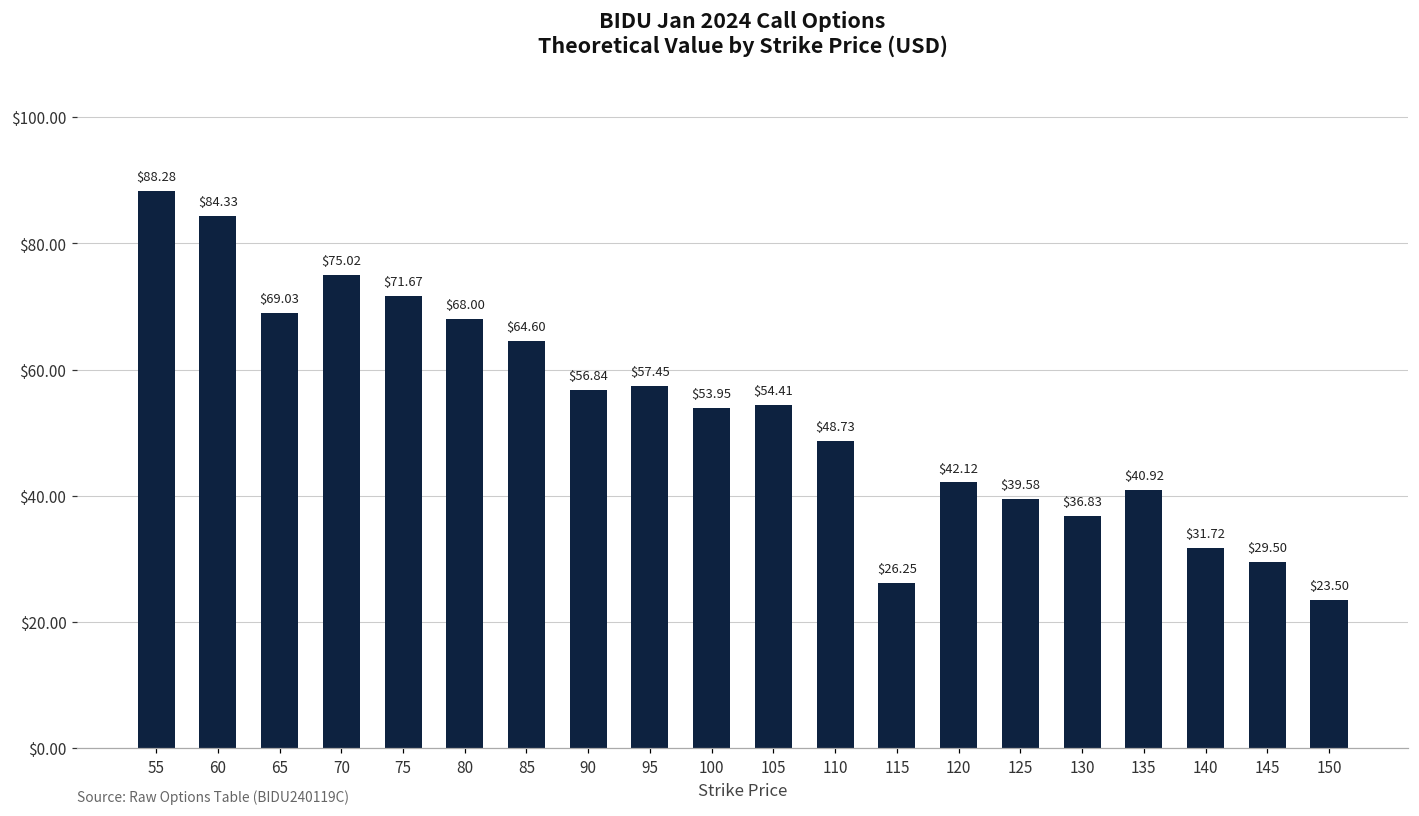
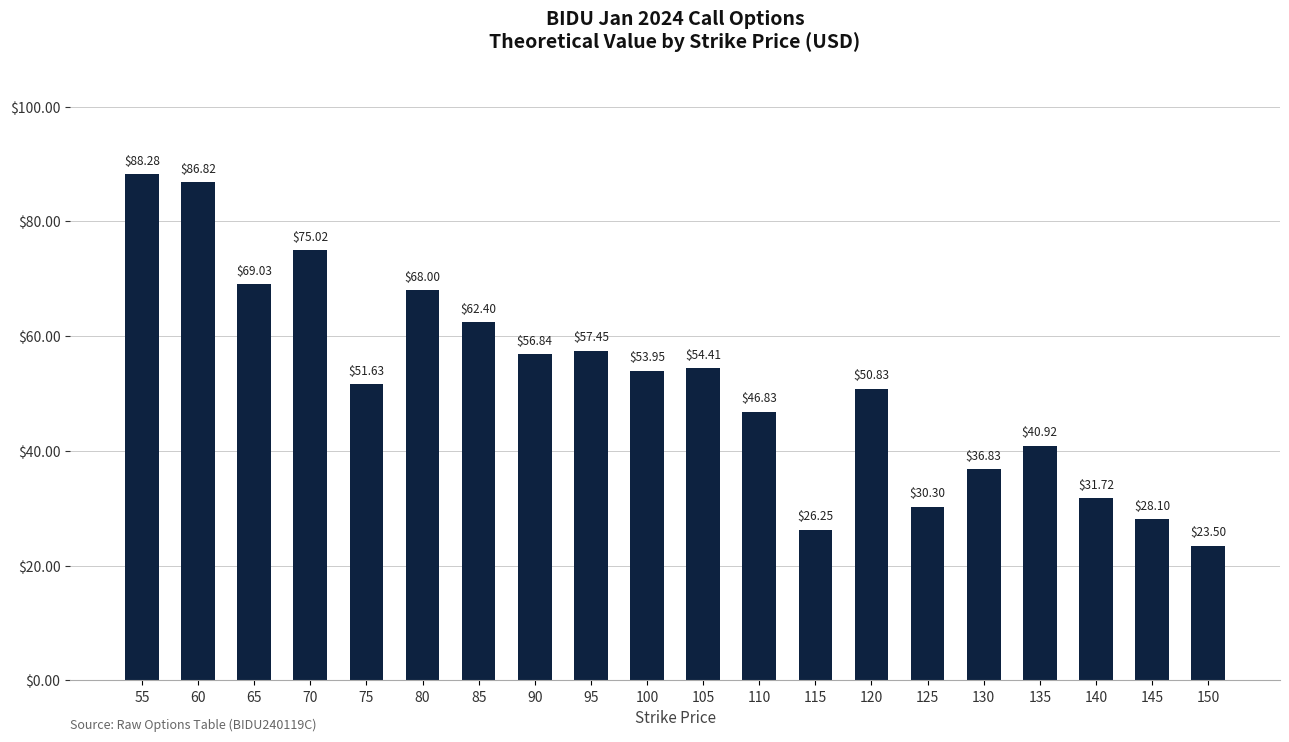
60: $84.33 -> $86.82
75: $71.67 -> $51.63
85: $64.60 -> $62.40
110: $48.73 -> $46.83
120: $42.12 -> $50.83
125: $39.58 -> $30.30
145: $29.50 -> $28.10
